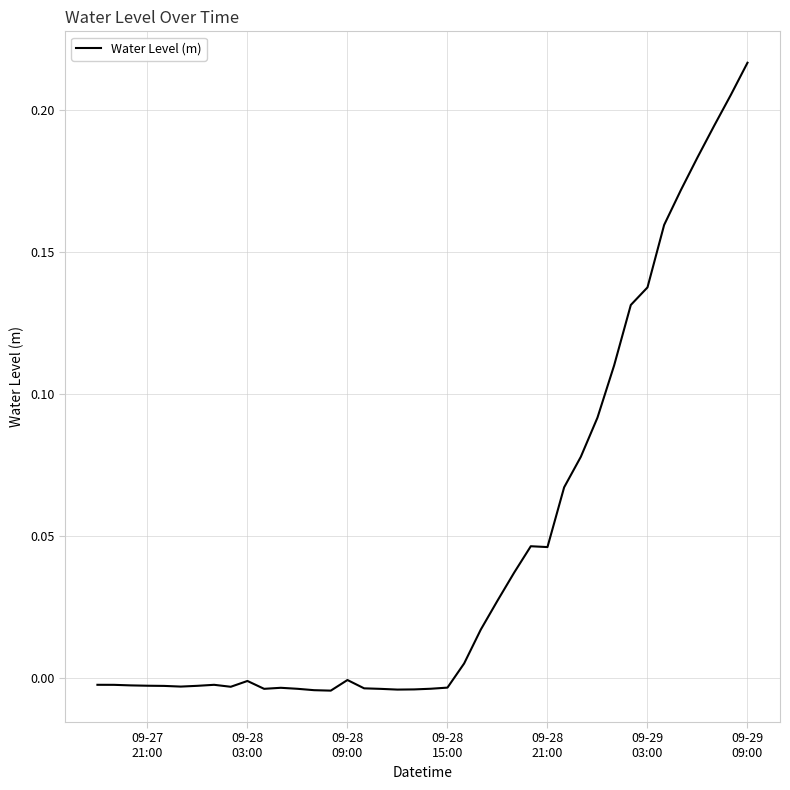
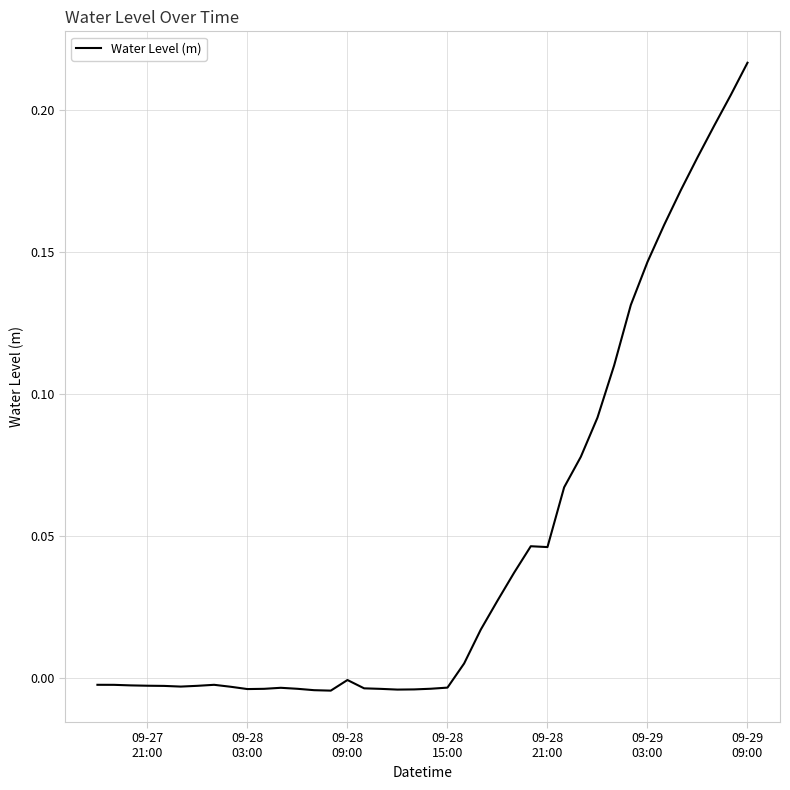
09-28 03:00: -0.001 -> -0.004
09-29 03:00: 0.138 -> 0.147
